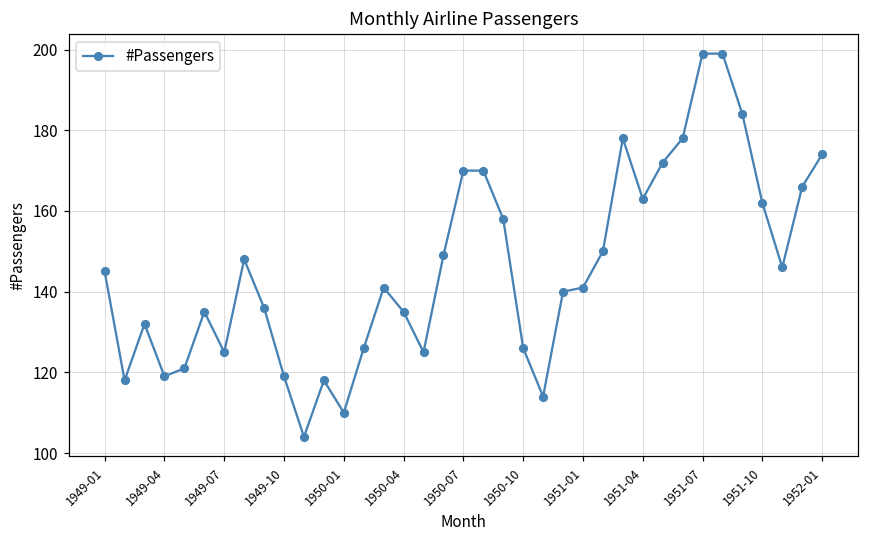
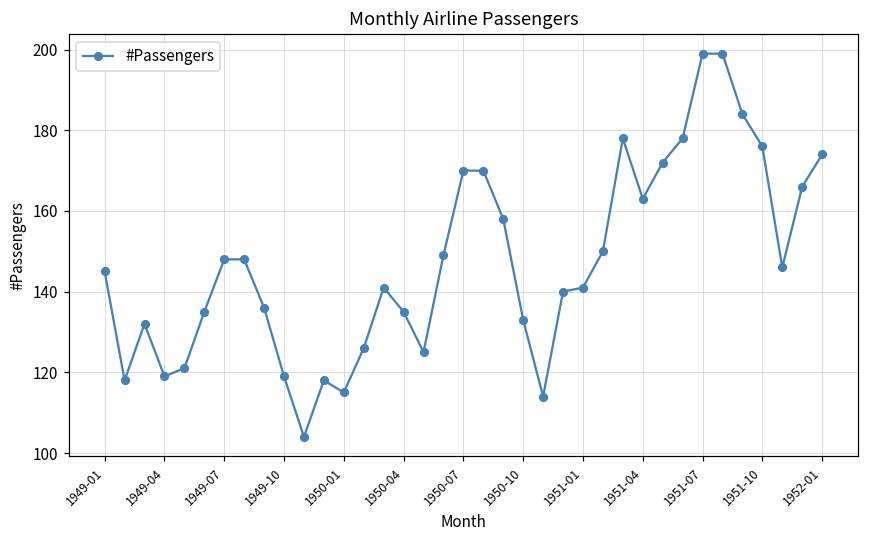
1949-07: 125 -> 148
1950-01: 110 -> 115
1950-10: 126 -> 133
1951-10: 162 -> 176
